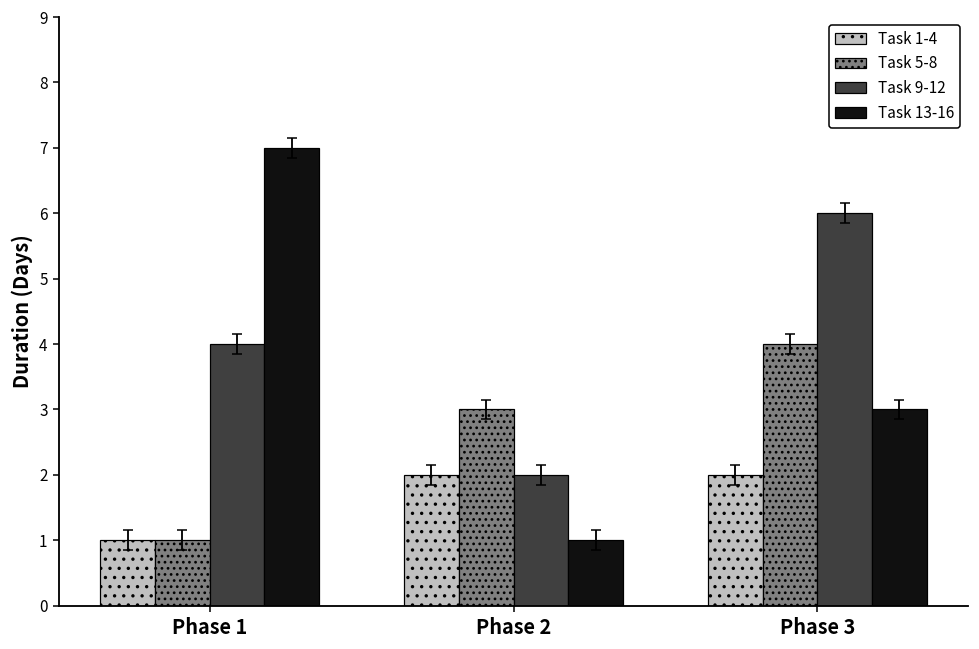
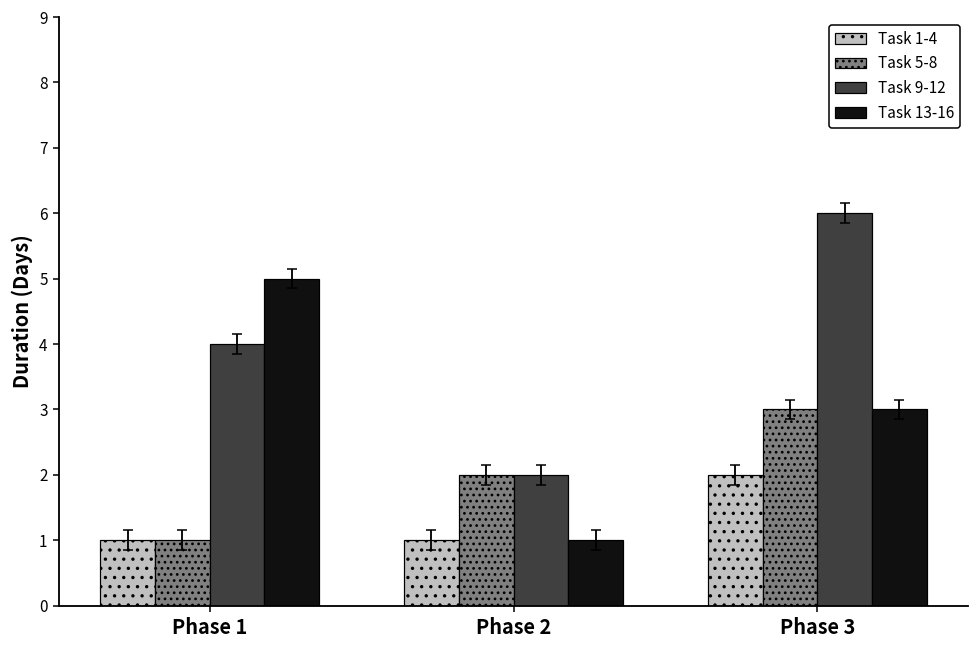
Task 13-16, Phase 1: 7 -> 5
Task 1-4, Phase 2: 2 -> 1
Task 5-8, Phase 2: 3 -> 2
Task 5-8, Phase 3: 4 -> 3
